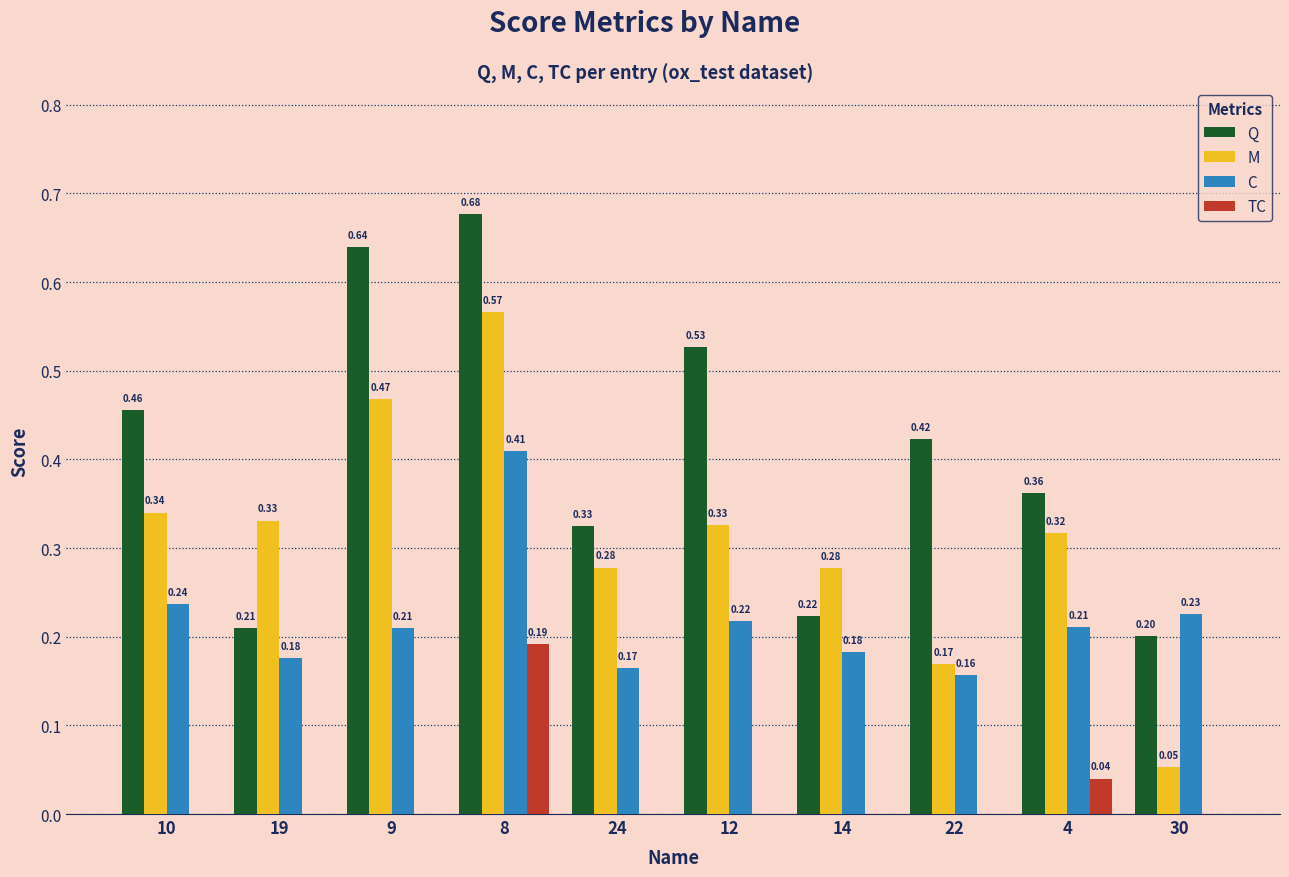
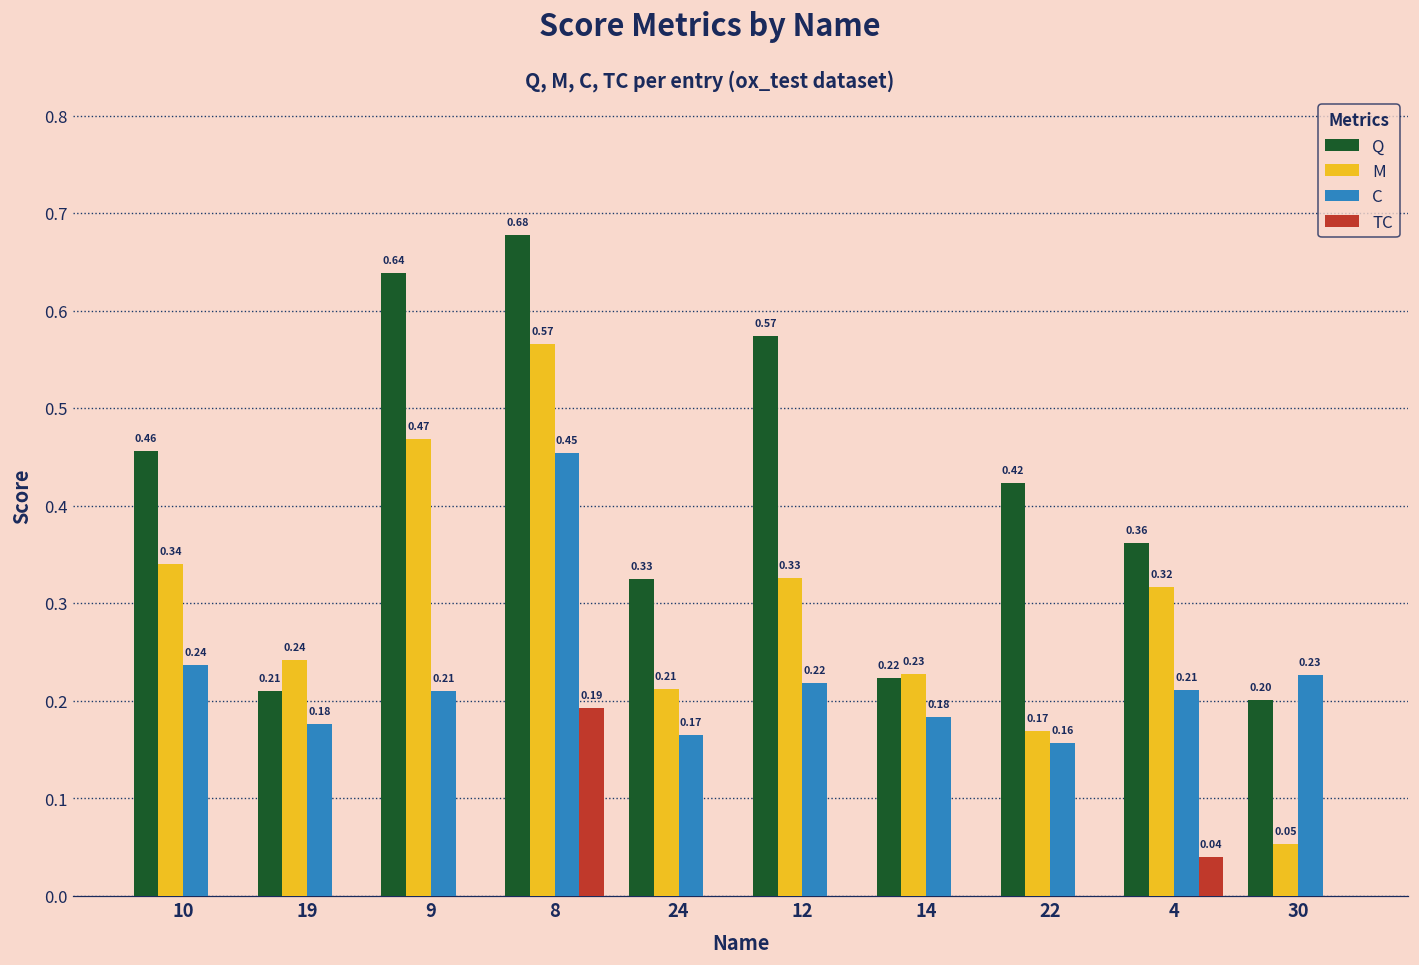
M, 19: 0.33 -> 0.24
C, 8: 0.41 -> 0.45
M, 24: 0.28 -> 0.21
Q, 12: 0.53 -> 0.57
M, 14: 0.28 -> 0.23
